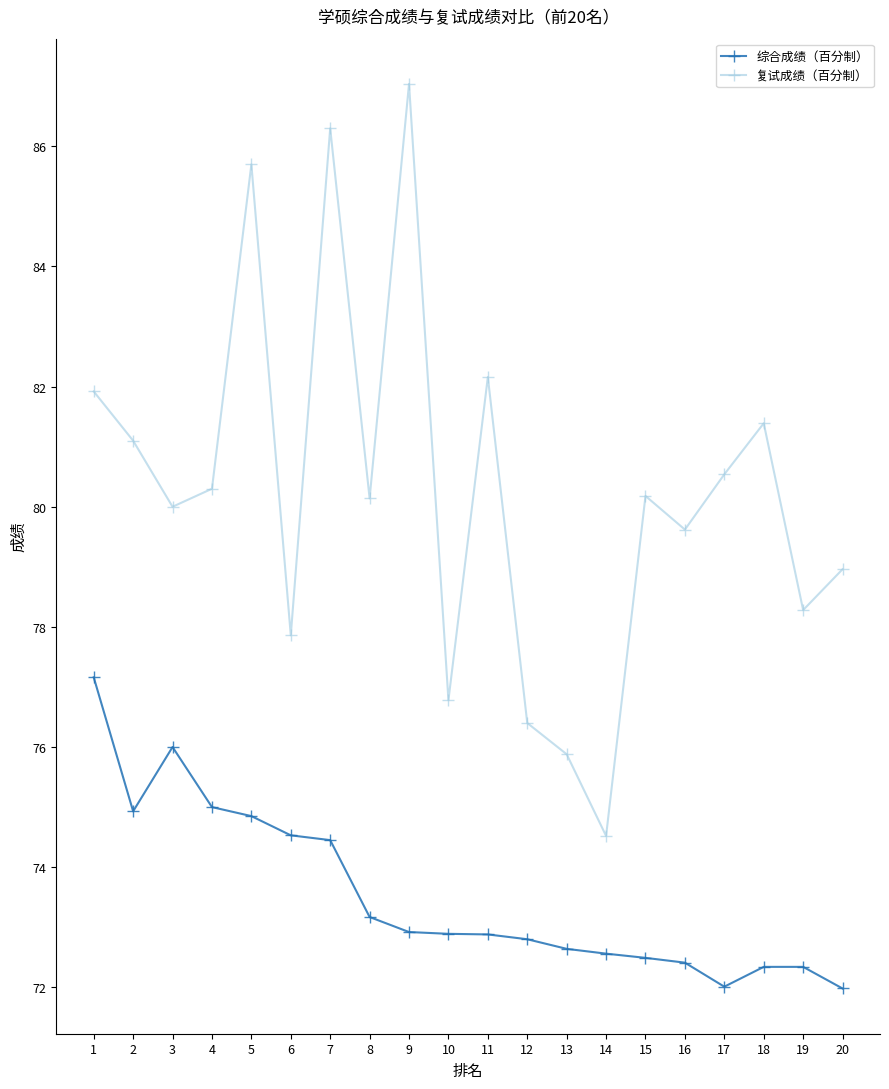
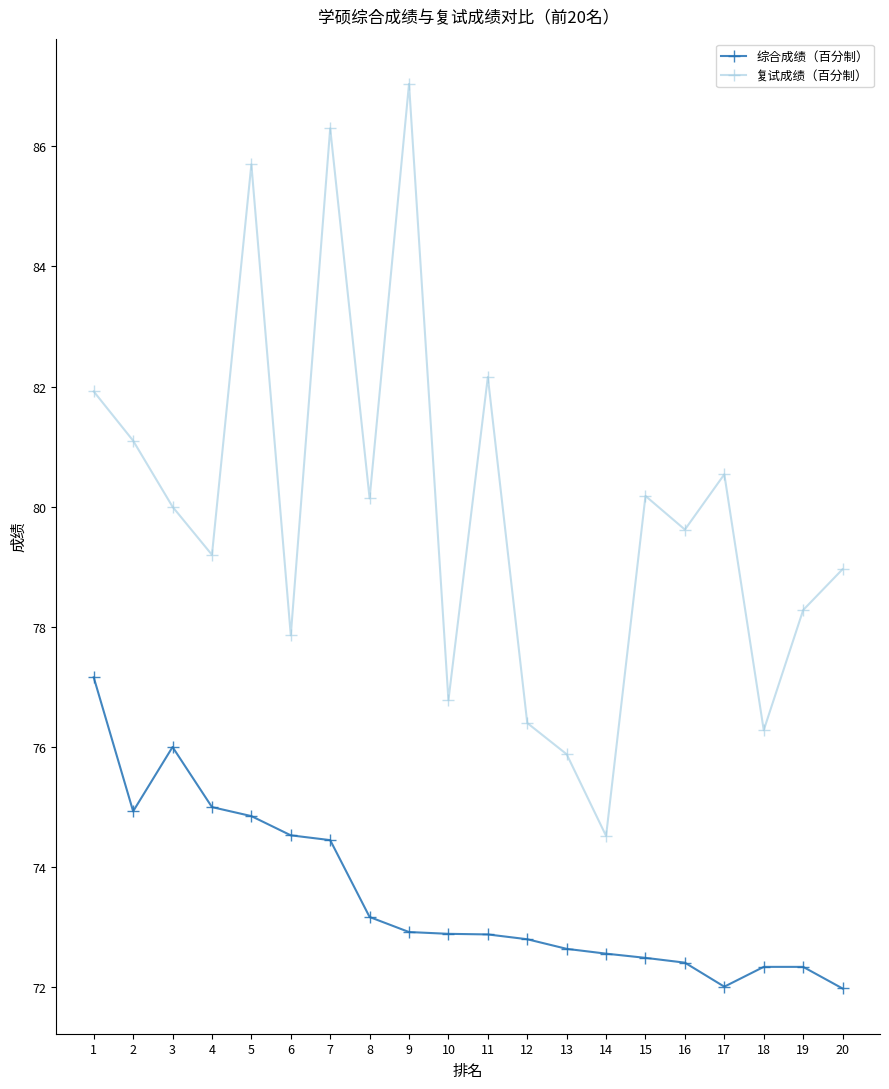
复试成绩（百分制）, 4: 80.3 -> 79.2
复试成绩（百分制）, 18: 81.4 -> 76.3
